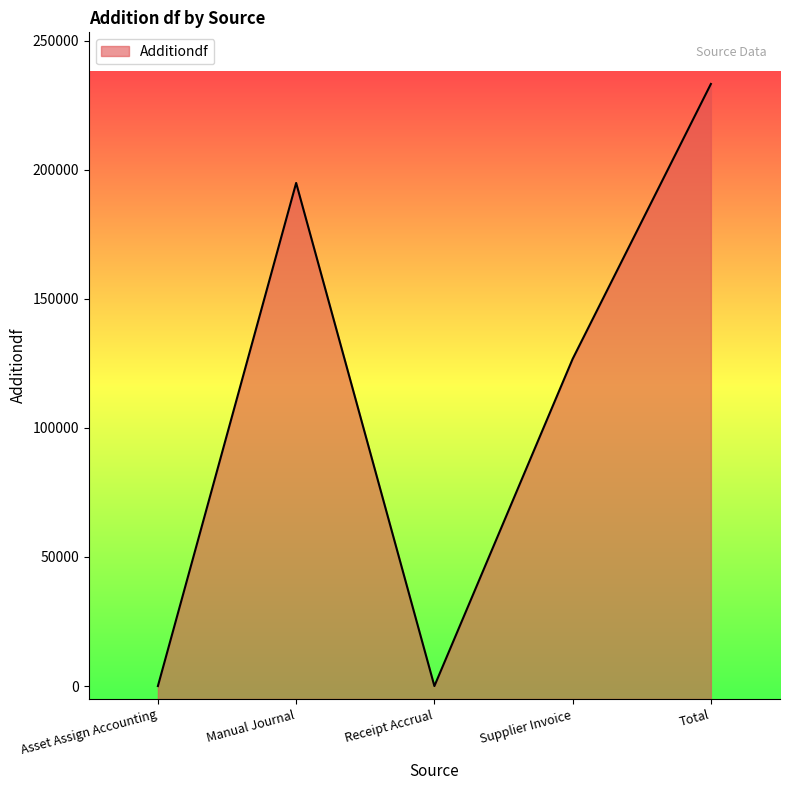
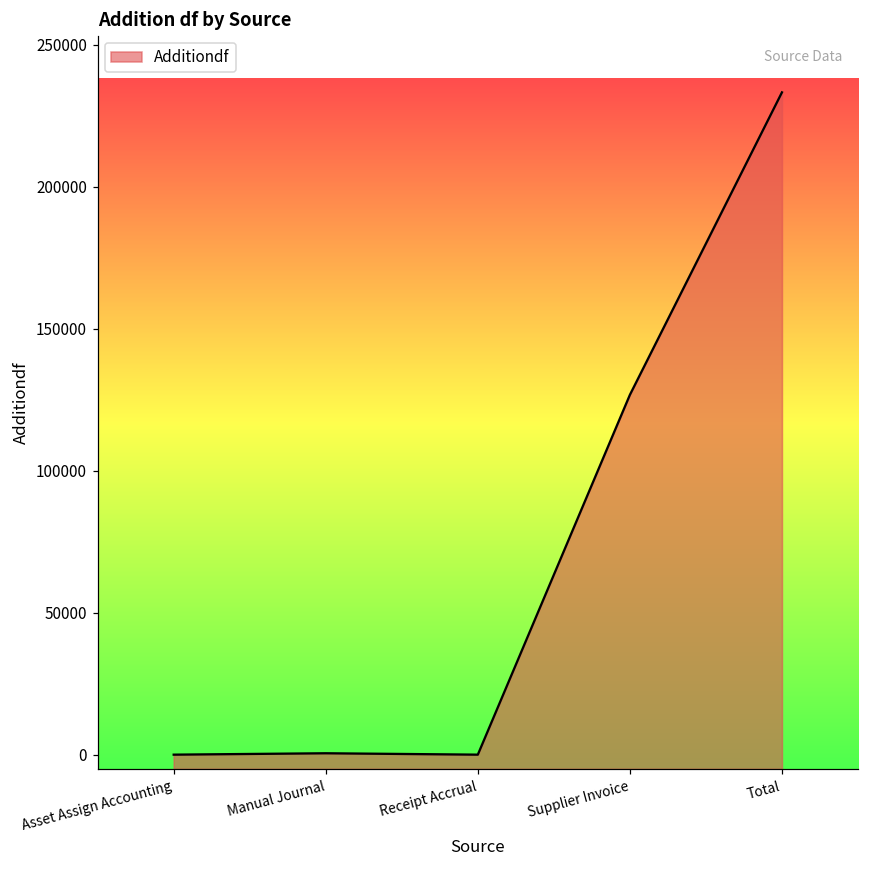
Manual Journal: 195000 -> 0
